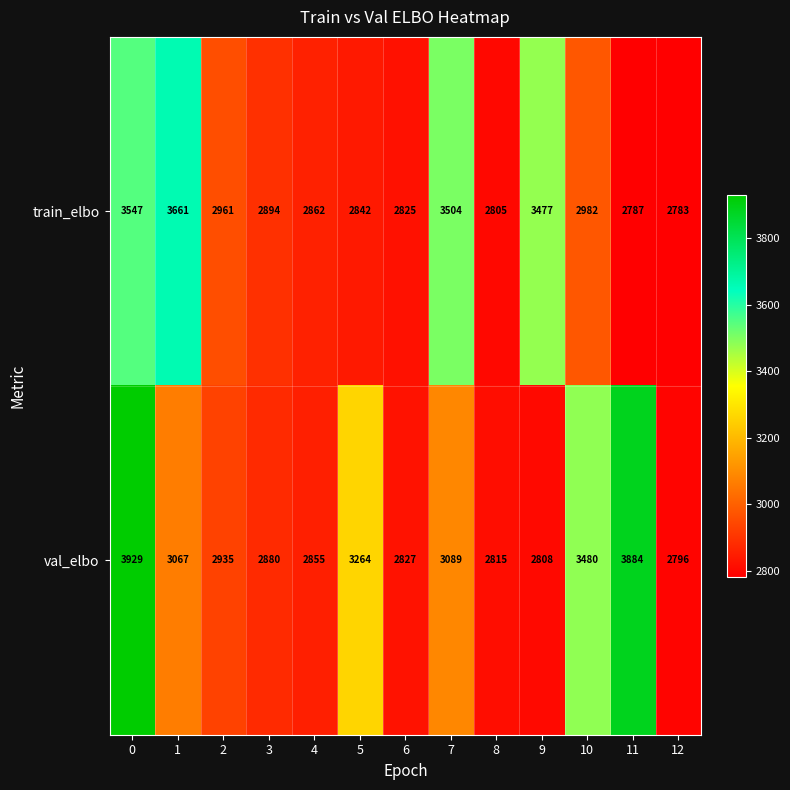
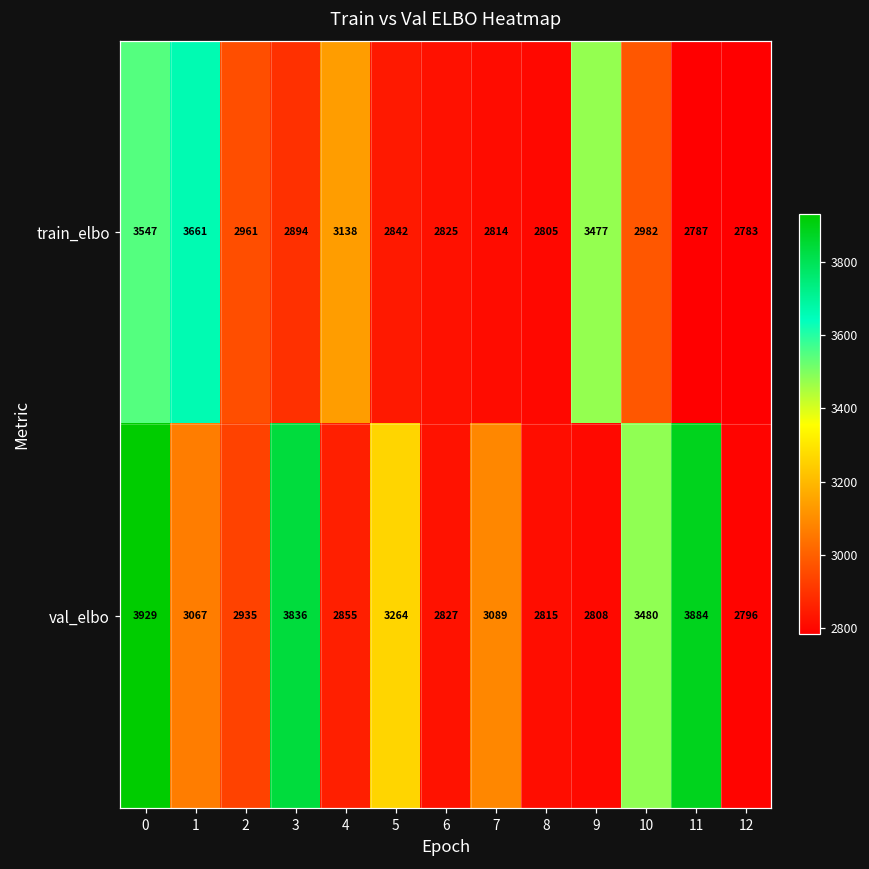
train_elbo, 4: 2862 -> 3138
train_elbo, 7: 3504 -> 2814
val_elbo, 3: 2880 -> 3836
